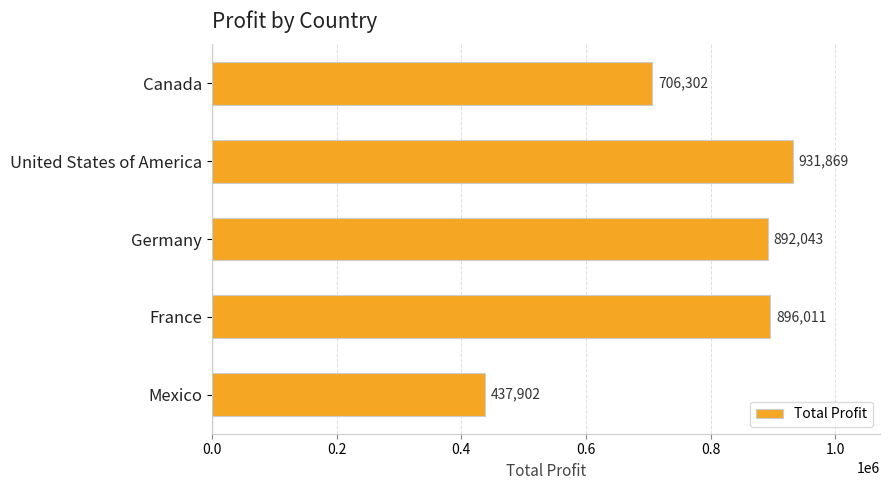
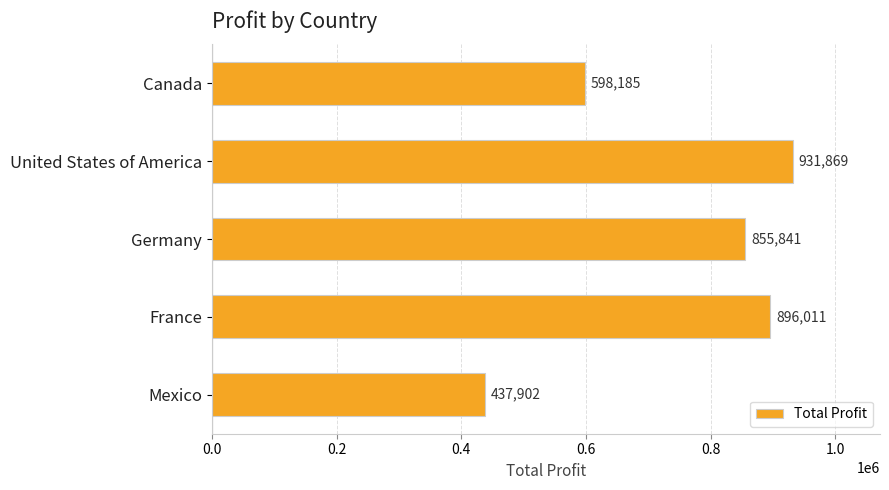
Canada: 706,302 -> 598,185
Germany: 892,043 -> 855,841
